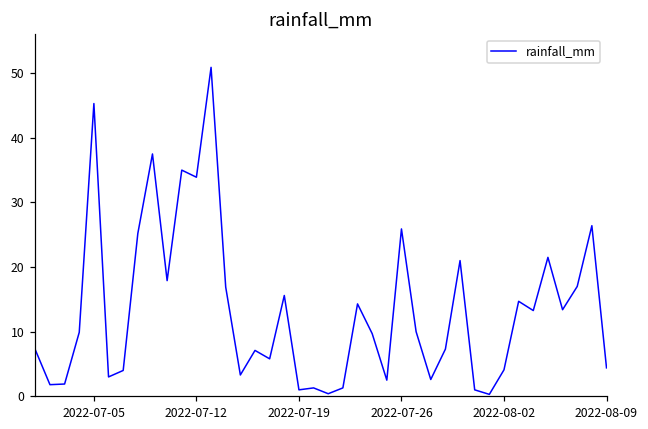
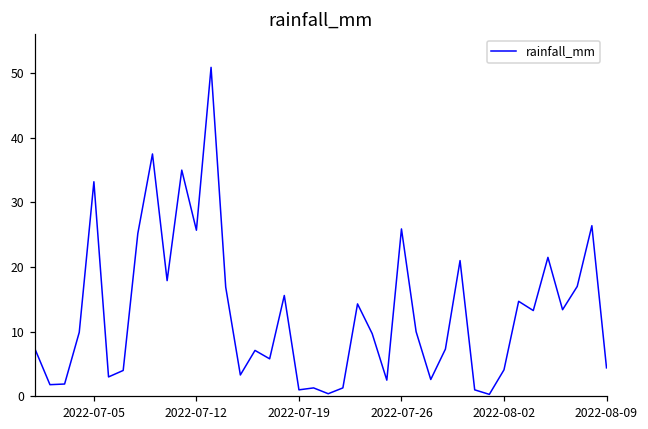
2022-07-05: 45 -> 33
2022-07-12: 34 -> 26
